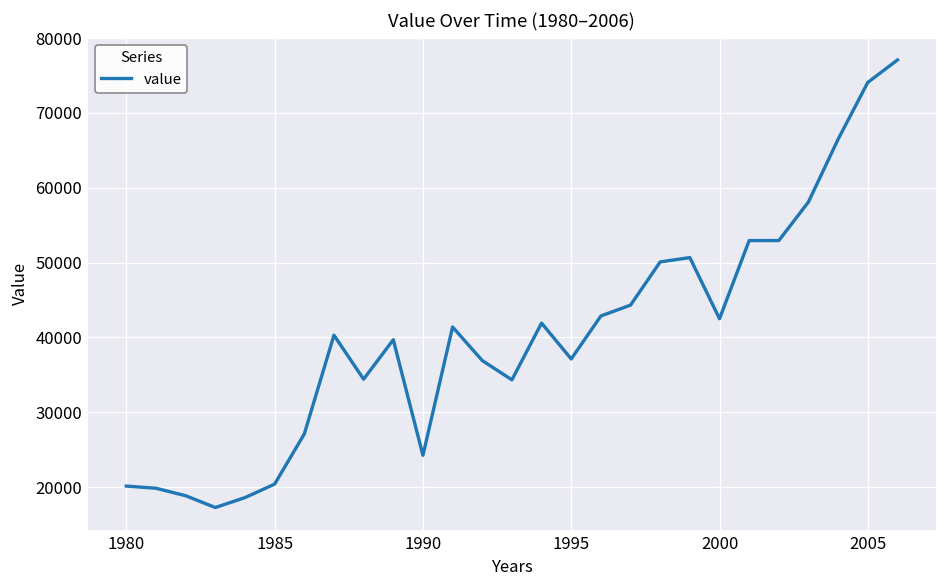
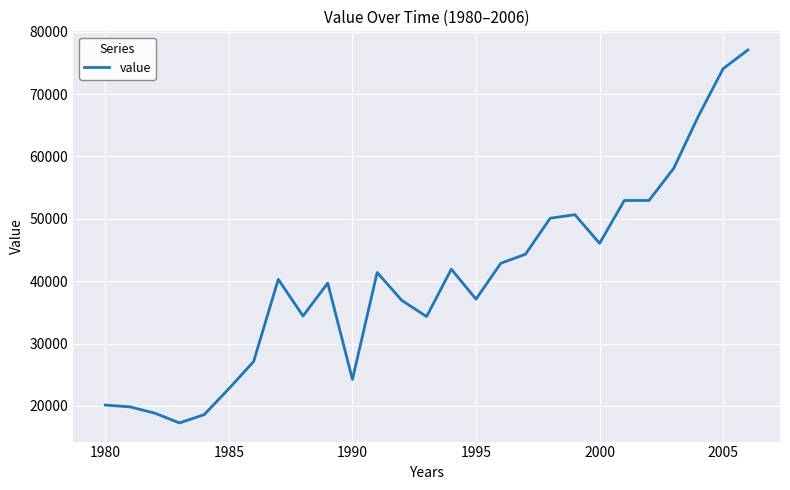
1985: 20000 -> 23000
2000: 42000 -> 46000
